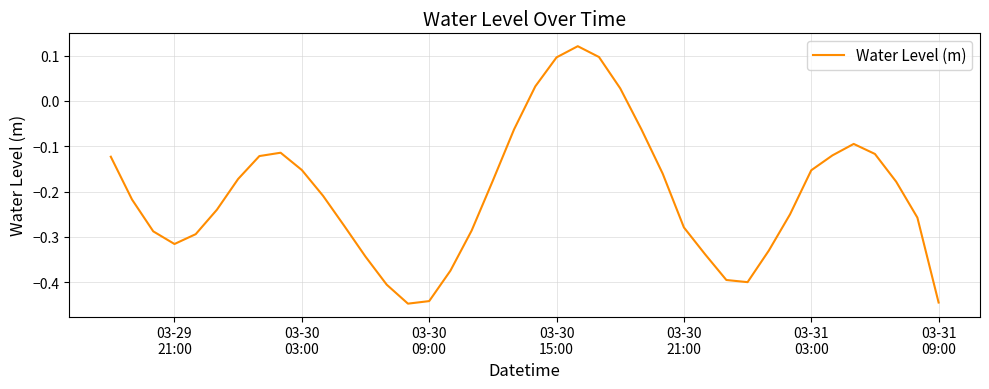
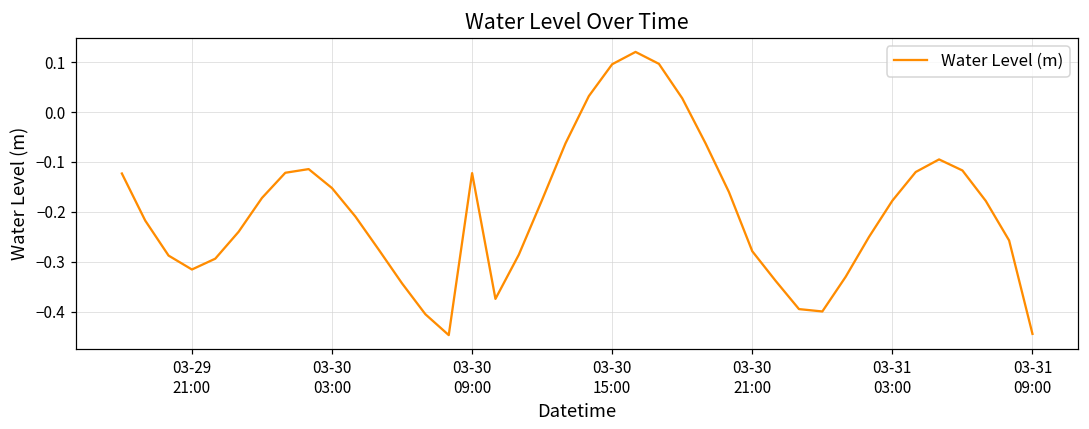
03-30 09:00: -0.44 -> -0.12
03-31 03:00: -0.15 -> -0.18
